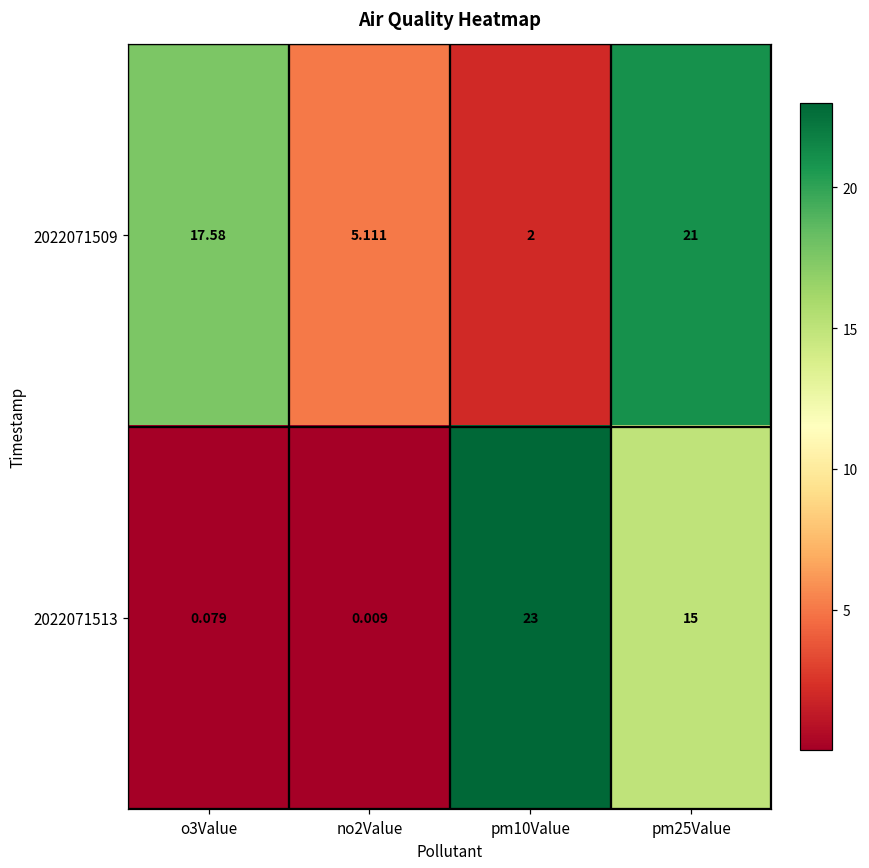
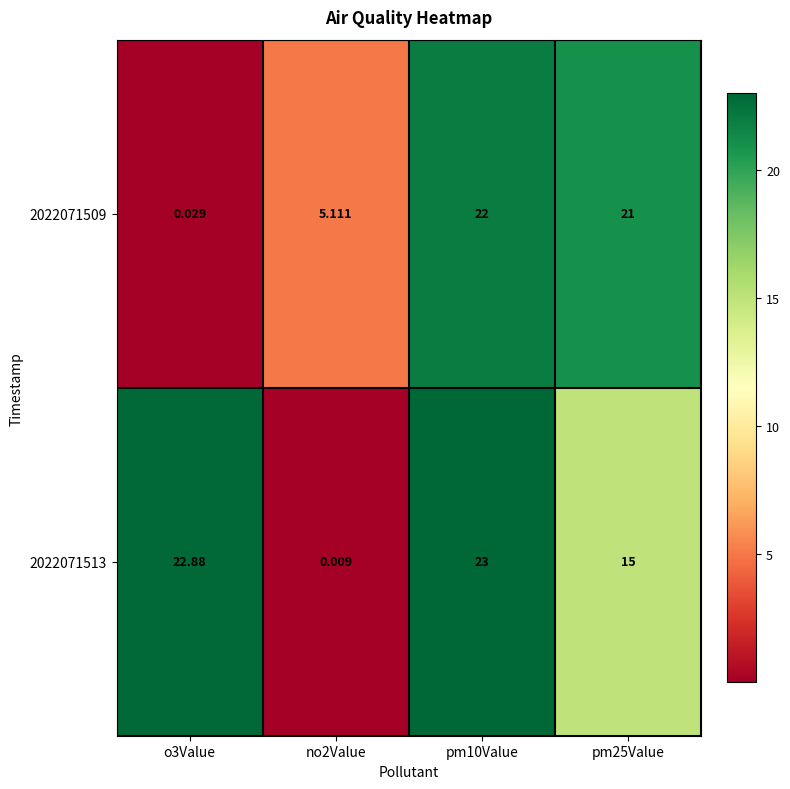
2022071509, o3Value: 17.58 -> 0.029
2022071509, pm10Value: 2 -> 22
2022071513, o3Value: 0.079 -> 22.88
